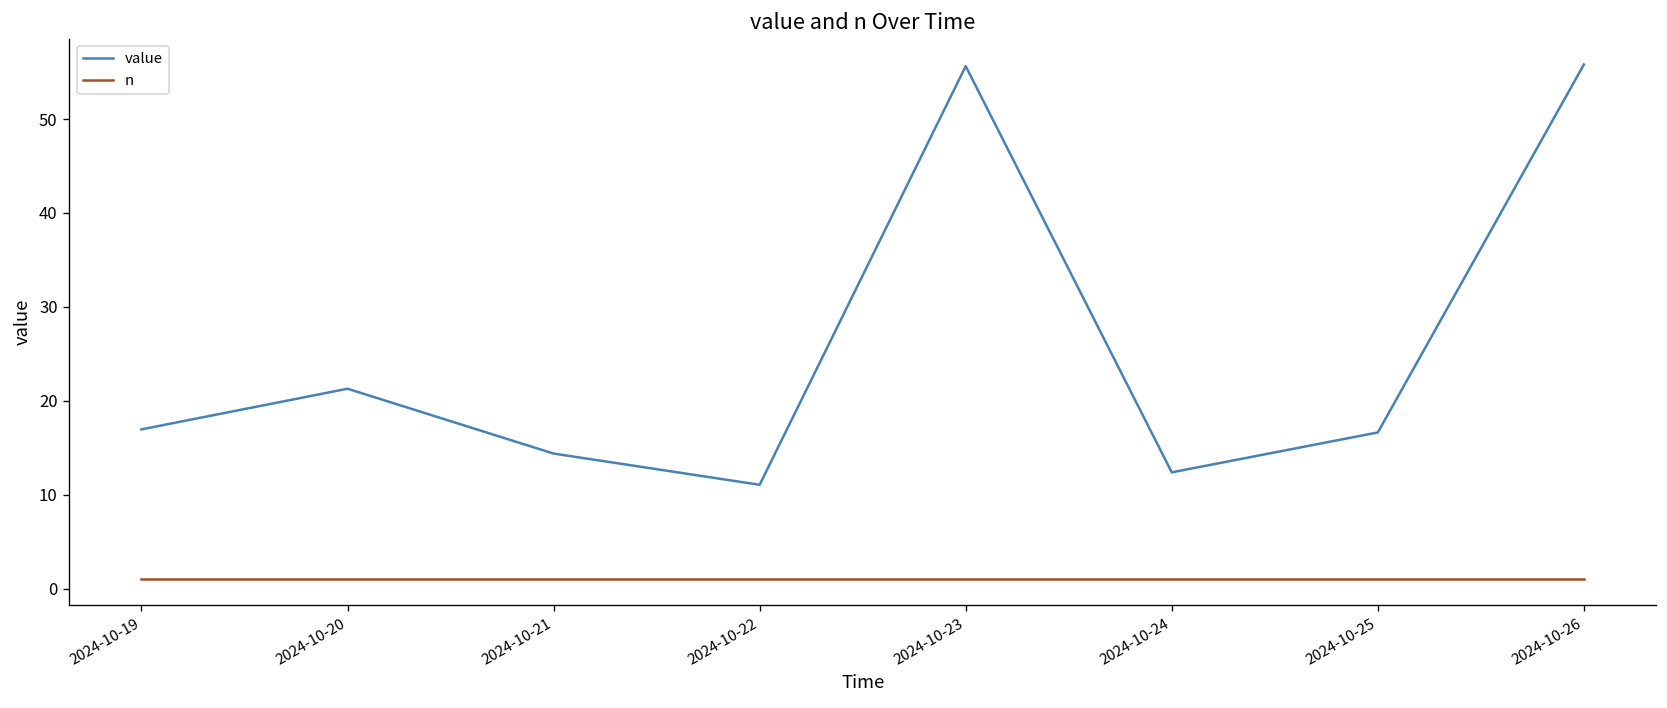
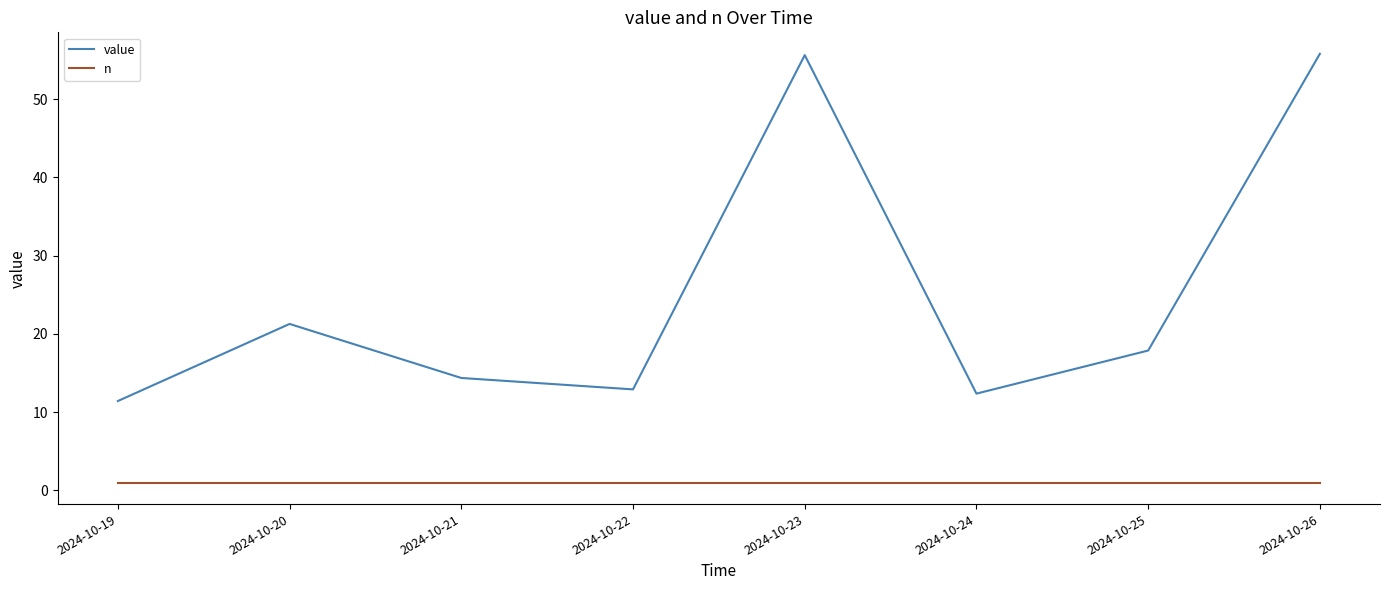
value, 2024-10-19: 17 -> 11
value, 2024-10-22: 11 -> 13
value, 2024-10-25: 17 -> 18
